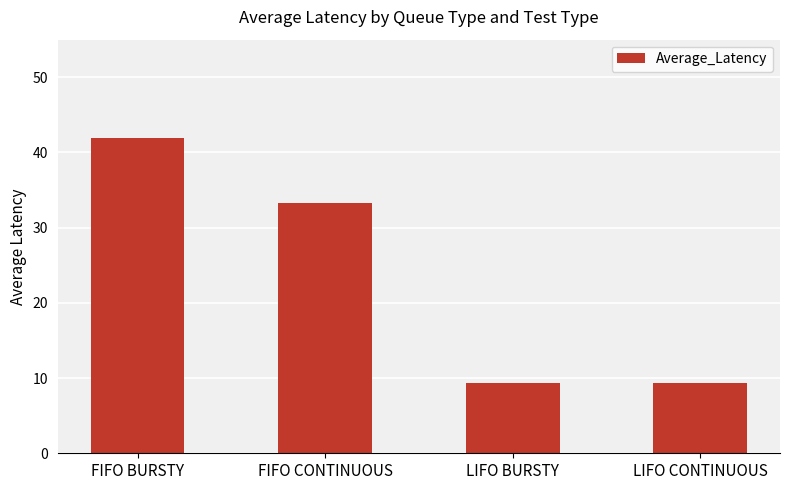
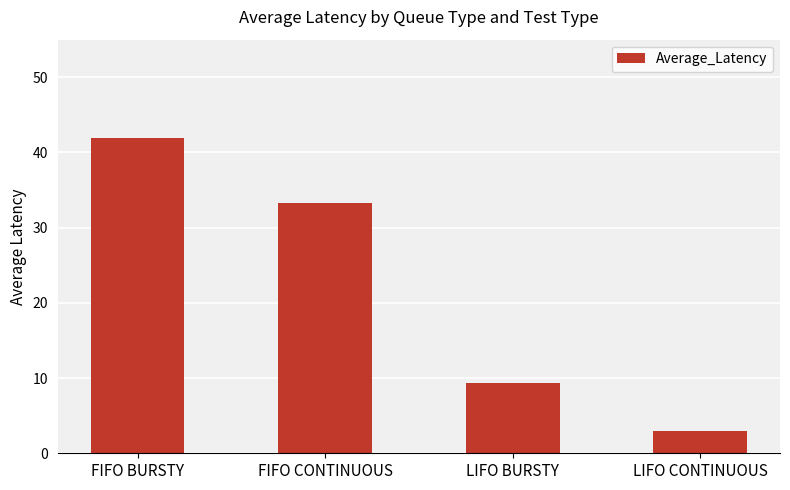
LIFO CONTINUOUS: 9 -> 3
